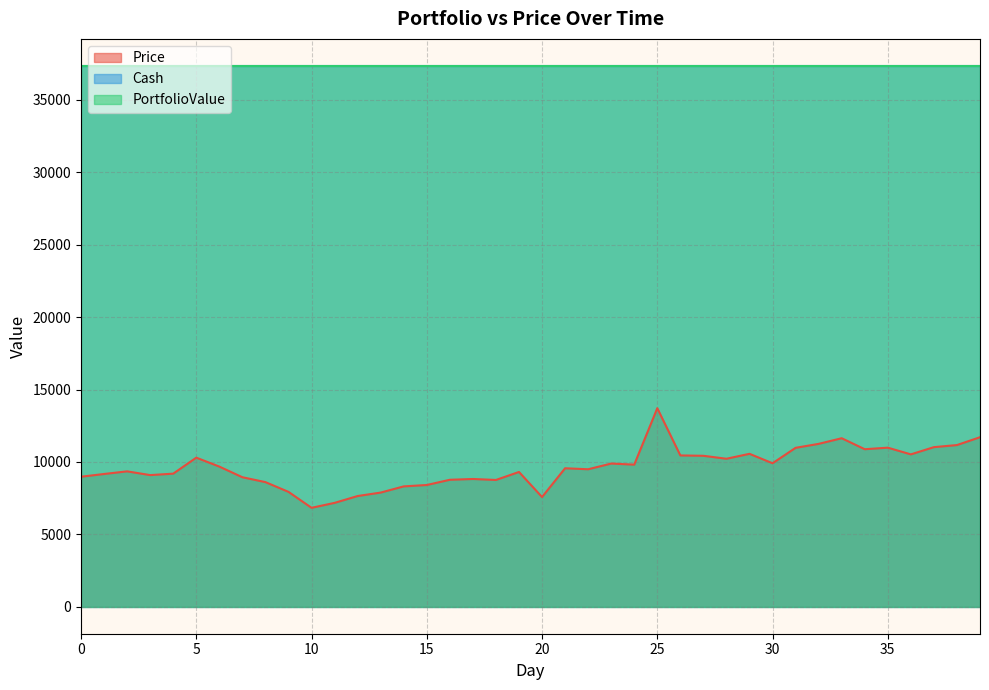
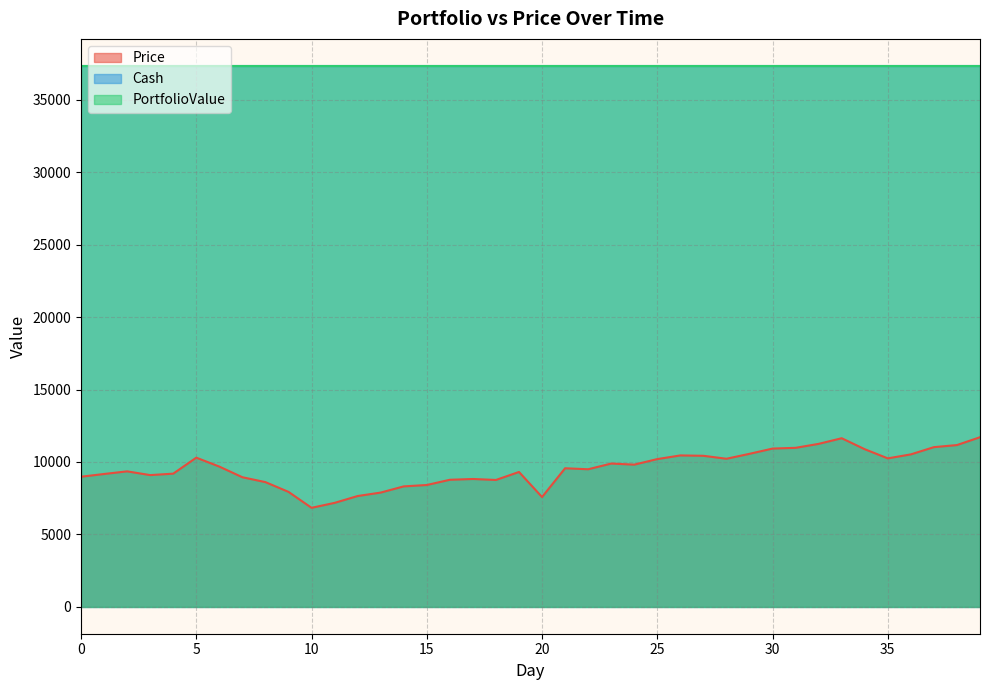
Price, 25: 13700 -> 10200
Price, 30: 9900 -> 10900
Price, 35: 11000 -> 10200
